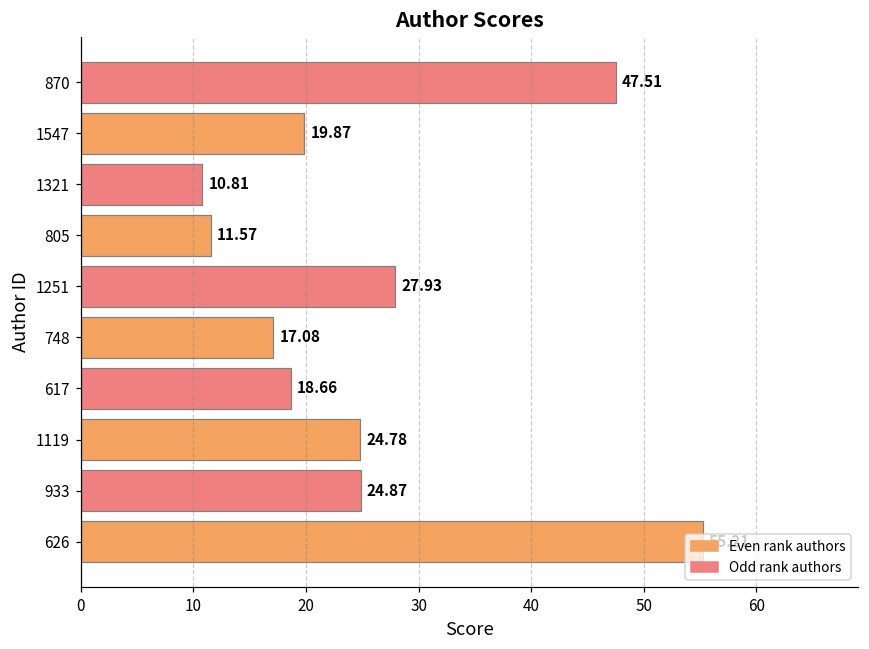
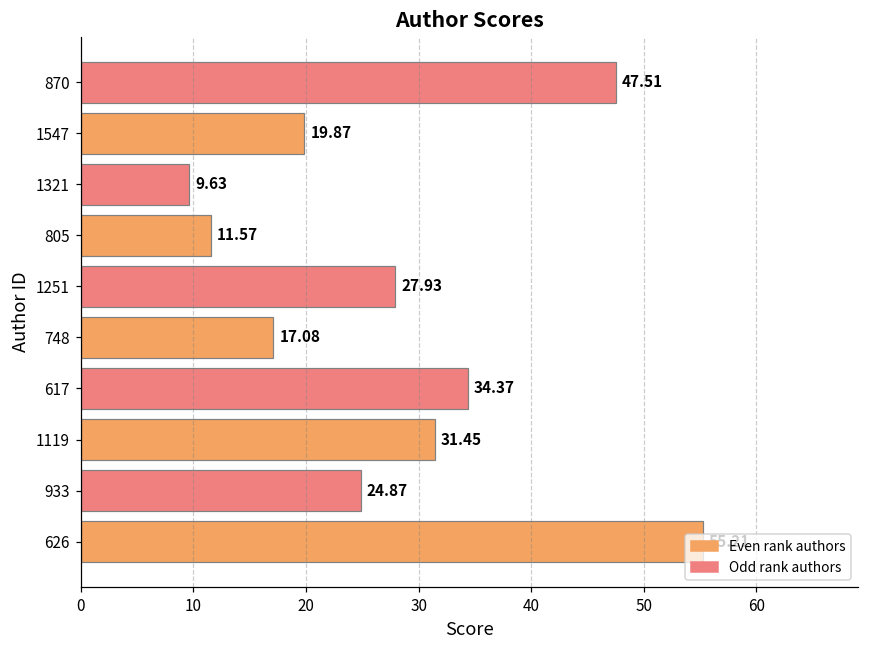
1321: 10.81 -> 9.63
617: 18.66 -> 34.37
1119: 24.78 -> 31.45
